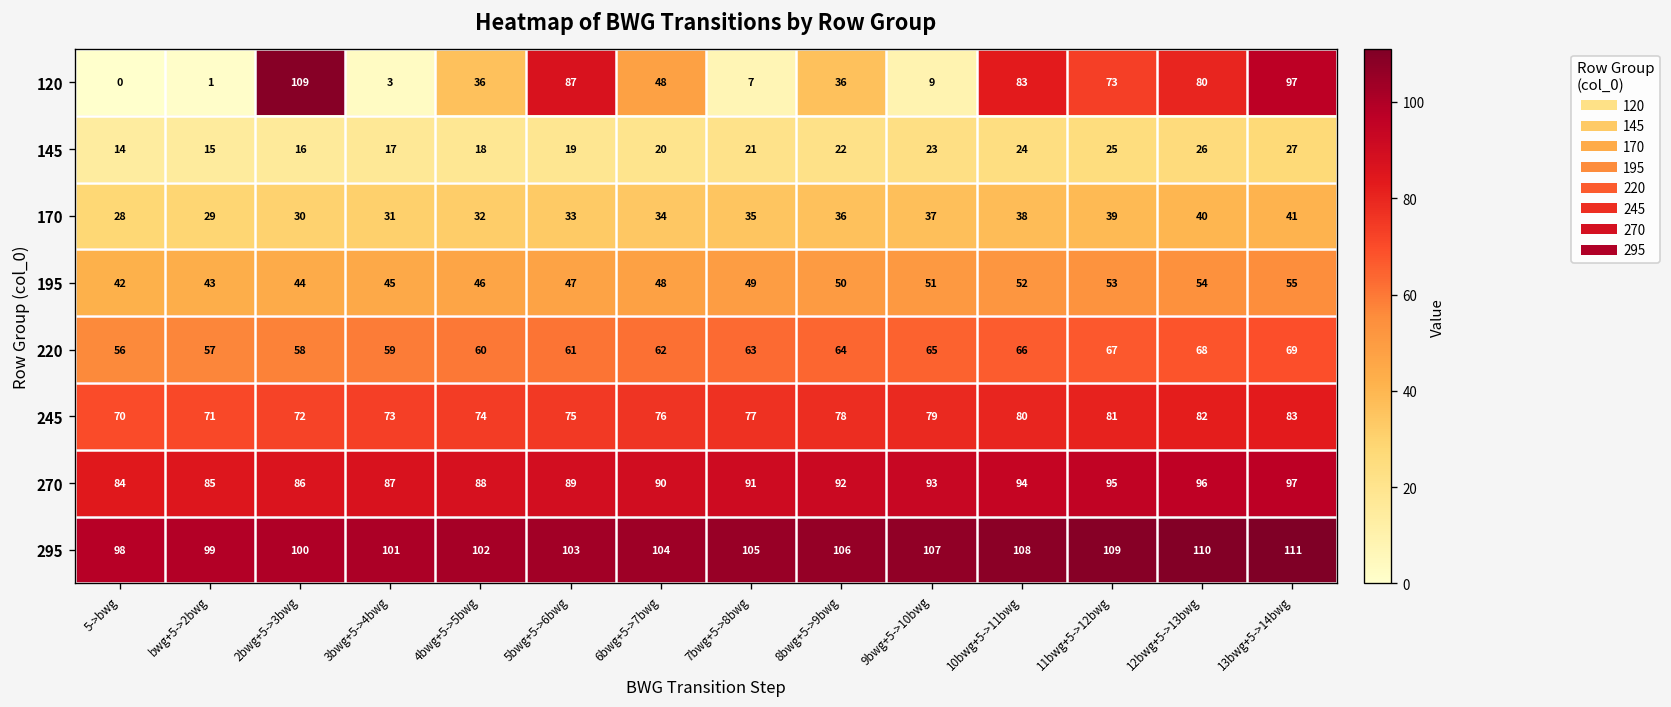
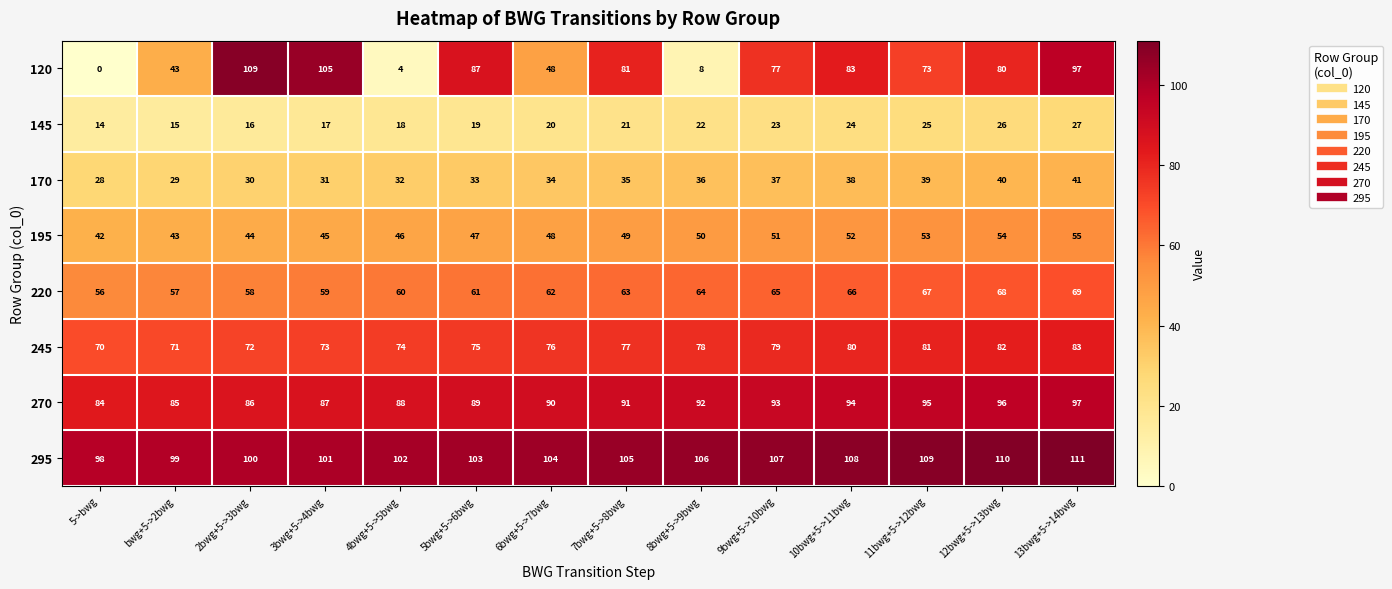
120, bwg+5->2bwg: 1 -> 43
120, 3bwg+5->4bwg: 3 -> 105
120, 4bwg+5->5bwg: 36 -> 4
120, 7bwg+5->8bwg: 7 -> 81
120, 8bwg+5->9bwg: 36 -> 8
120, 9bwg+5->10bwg: 9 -> 77
